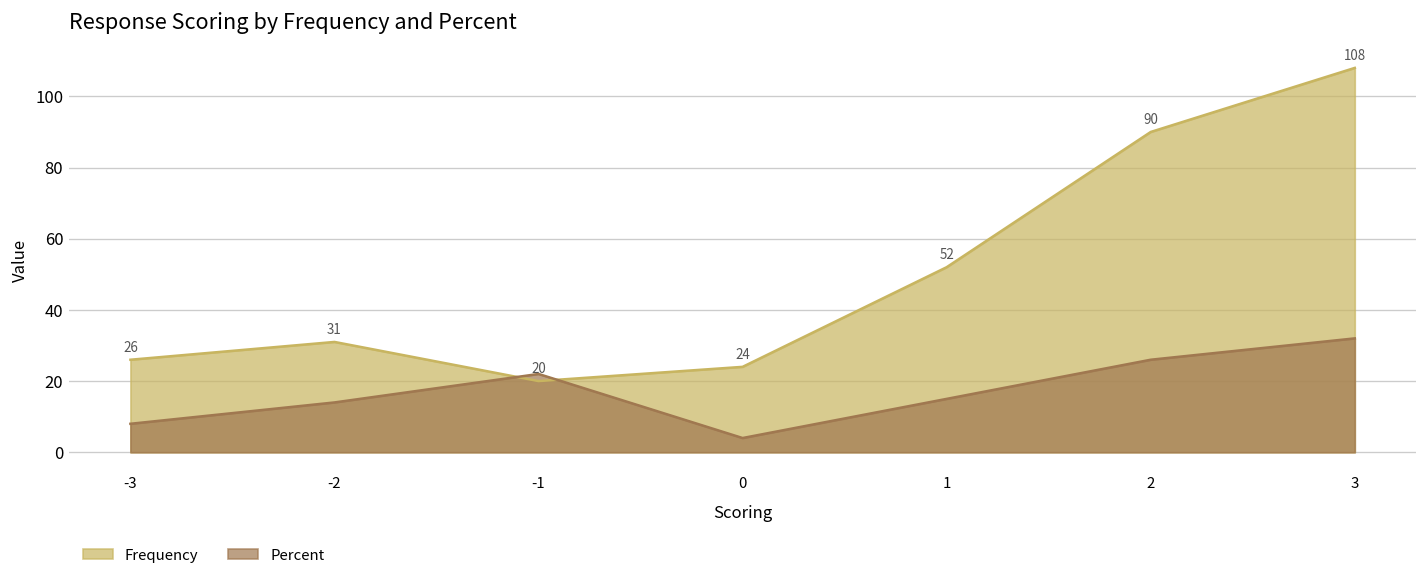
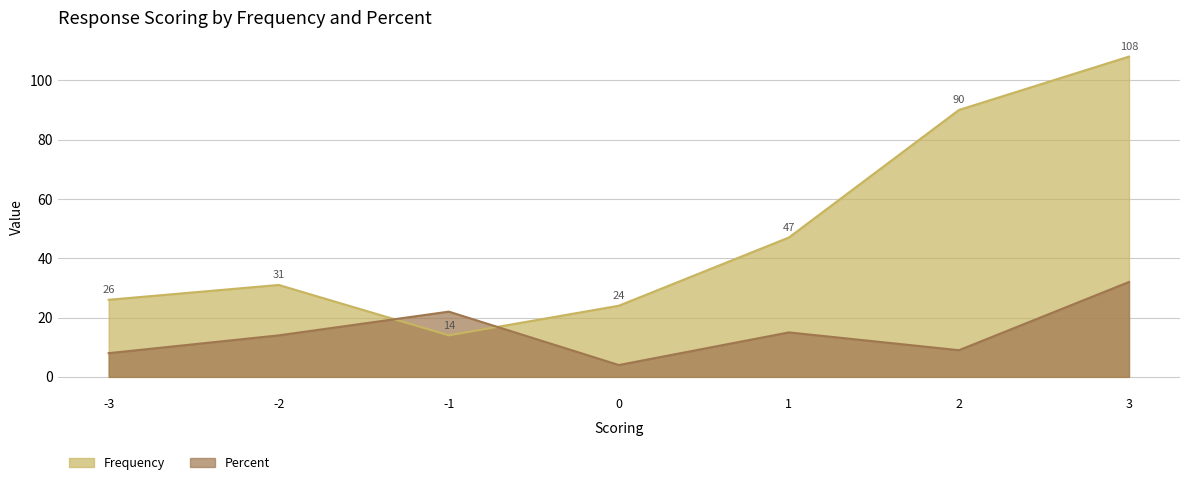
Frequency, -1: 20 -> 14
Frequency, 1: 52 -> 47
Percent, 2: 26 -> 9
